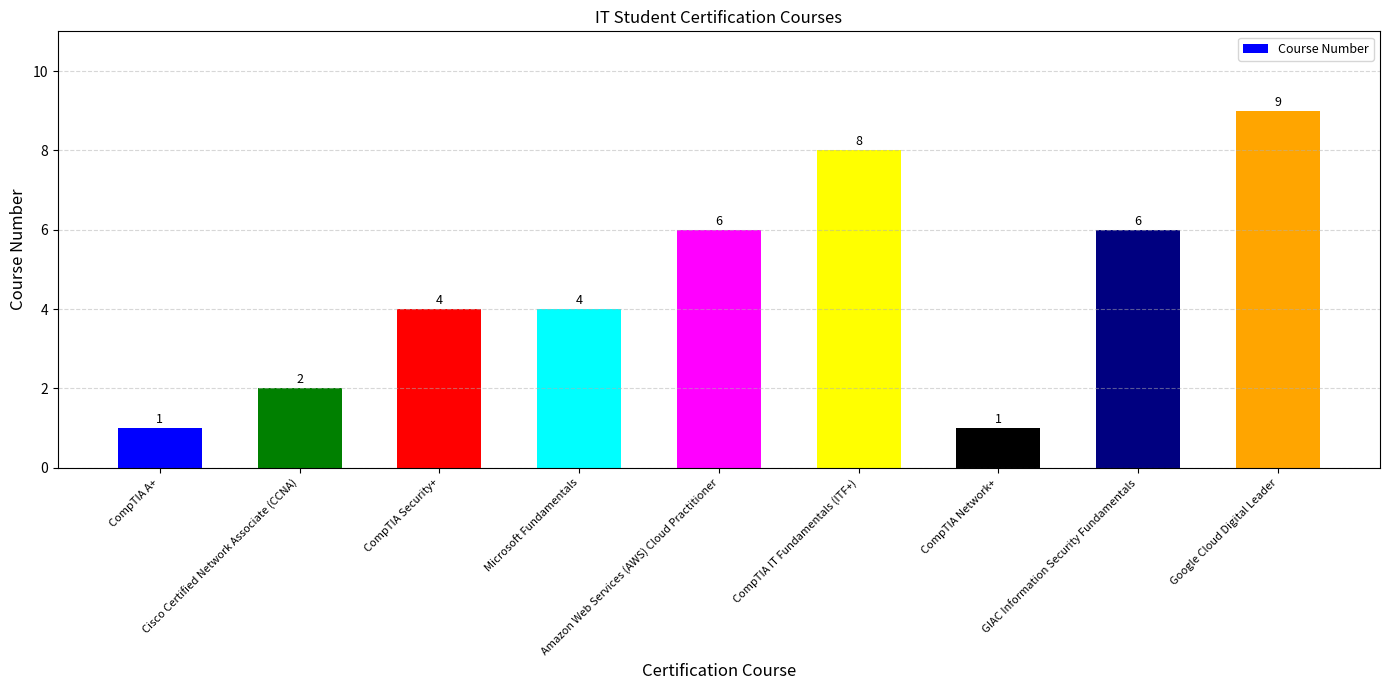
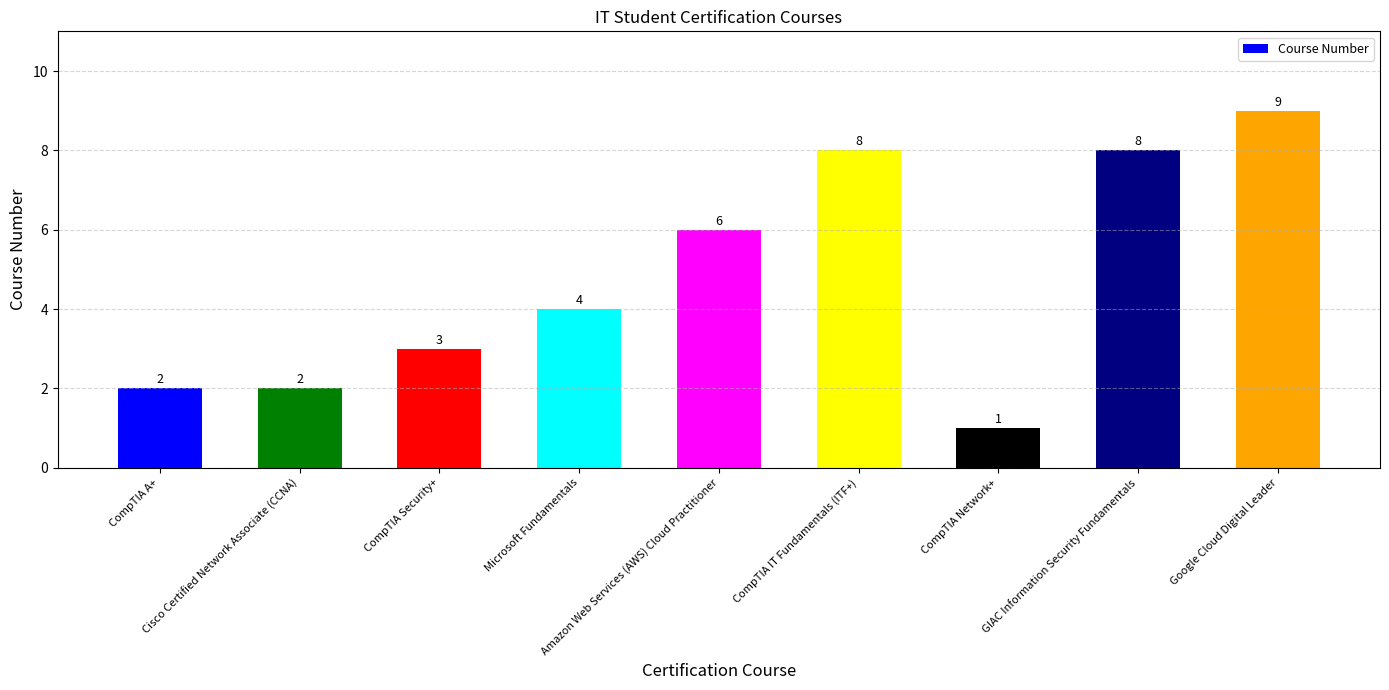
CompTIA A+: 1 -> 2
CompTIA Security+: 4 -> 3
GIAC Information Security Fundamentals: 6 -> 8
